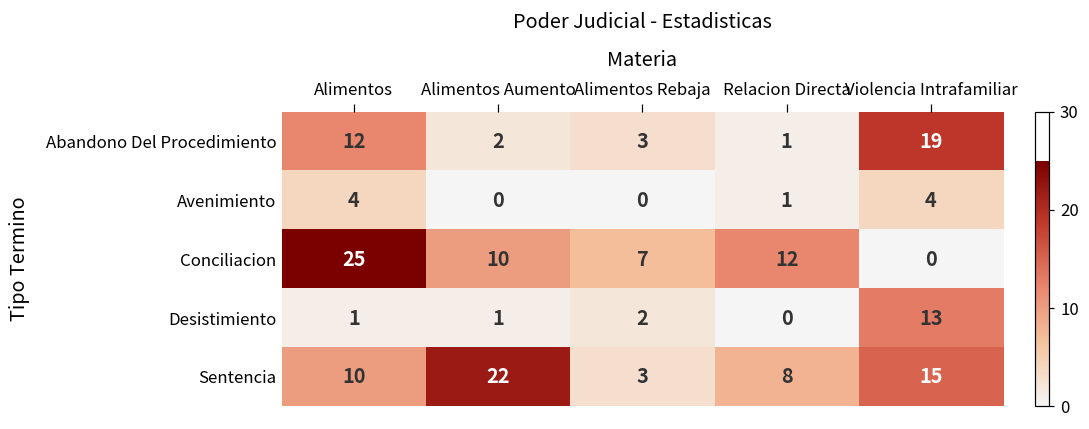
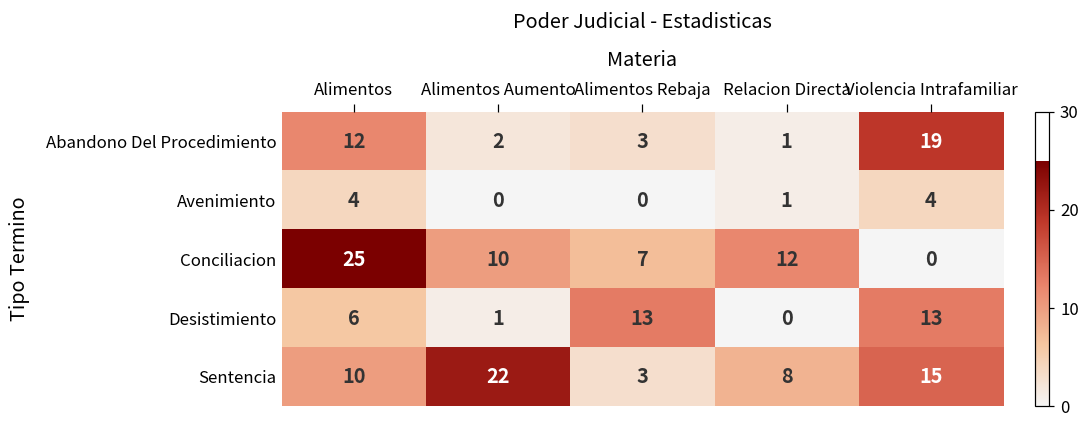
Desistimiento, Alimentos: 1 -> 6
Desistimiento, Alimentos Rebaja: 2 -> 13
